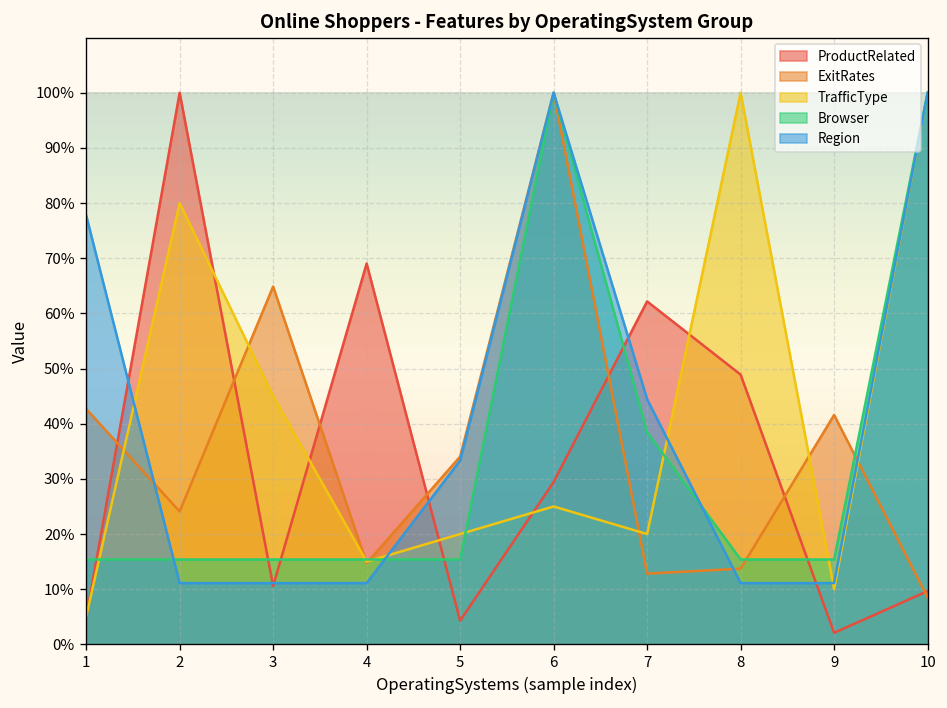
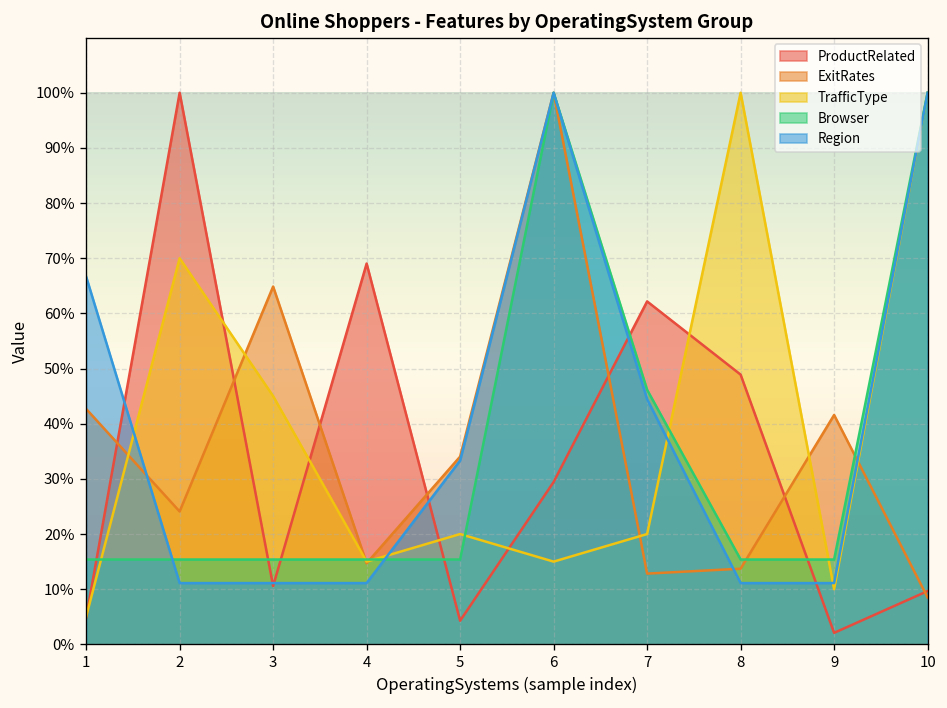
Region, 1: 78% -> 67%
TrafficType, 2: 80% -> 70%
TrafficType, 6: 25% -> 15%
Browser, 7: 38% -> 46%
